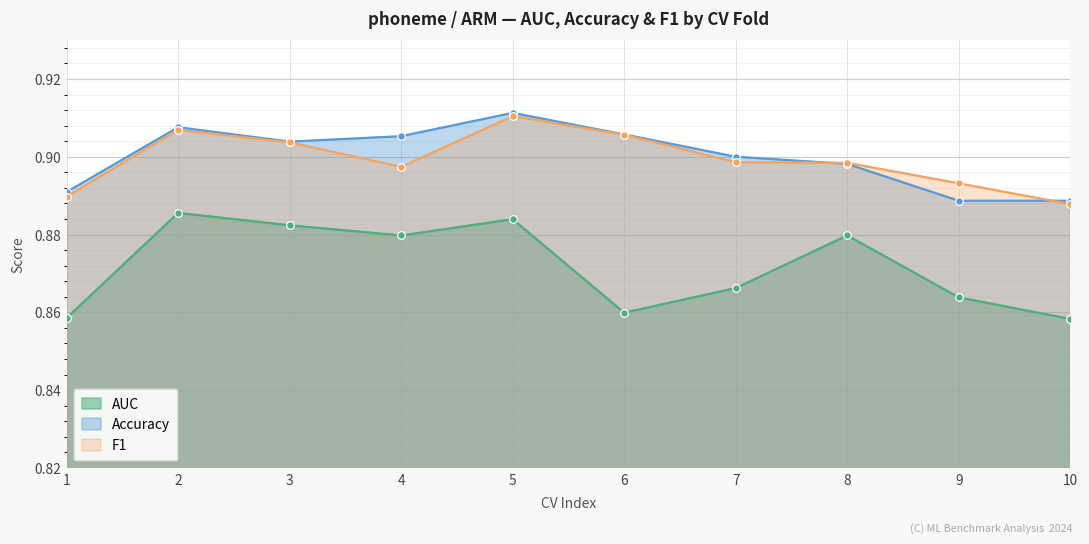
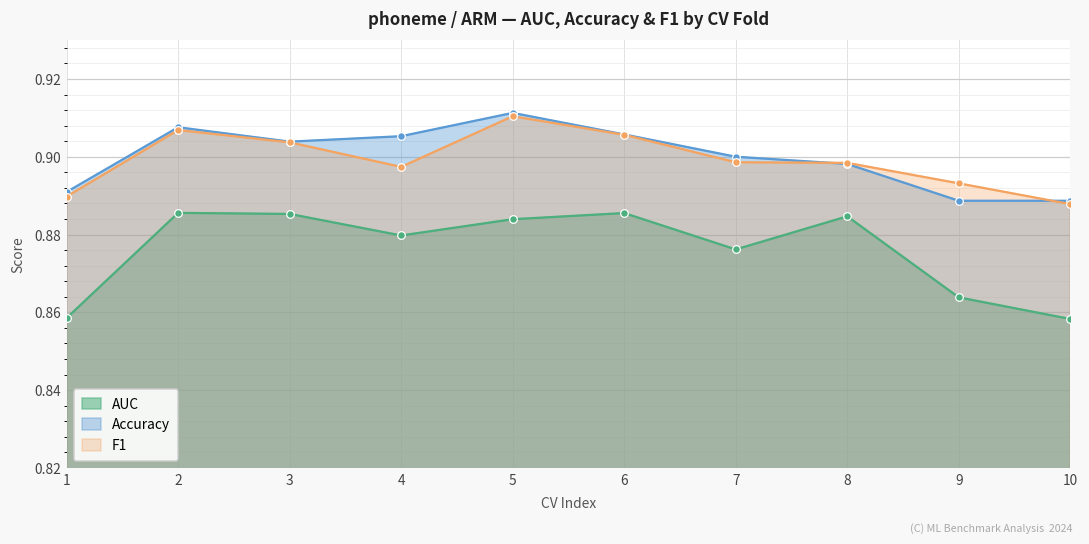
AUC, 3: 0.882 -> 0.885
AUC, 6: 0.860 -> 0.886
AUC, 7: 0.866 -> 0.876
AUC, 8: 0.880 -> 0.885
